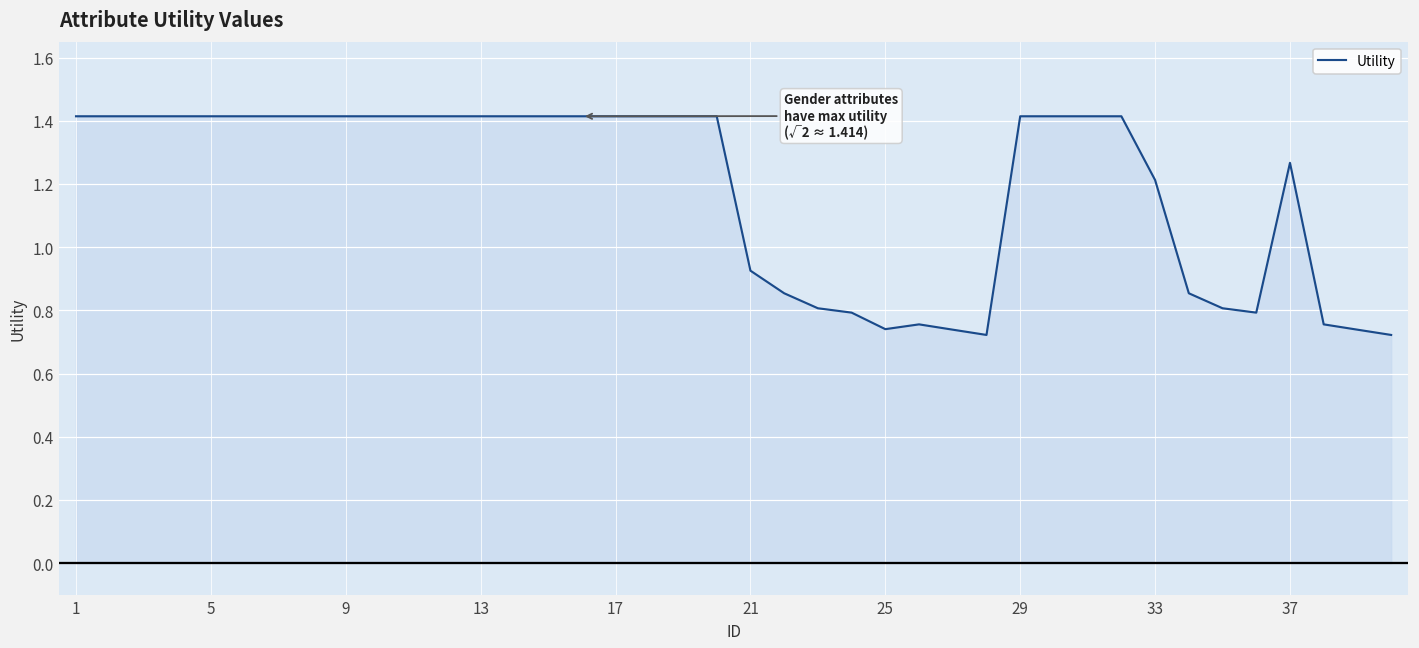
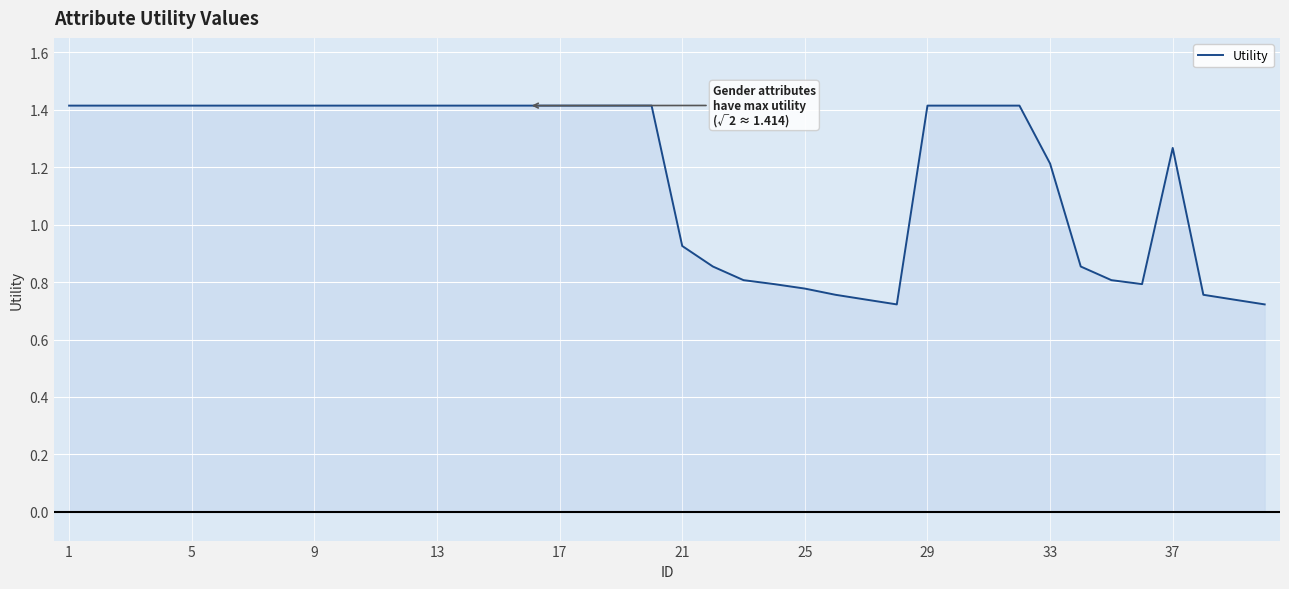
25: 0.74 -> 0.78
